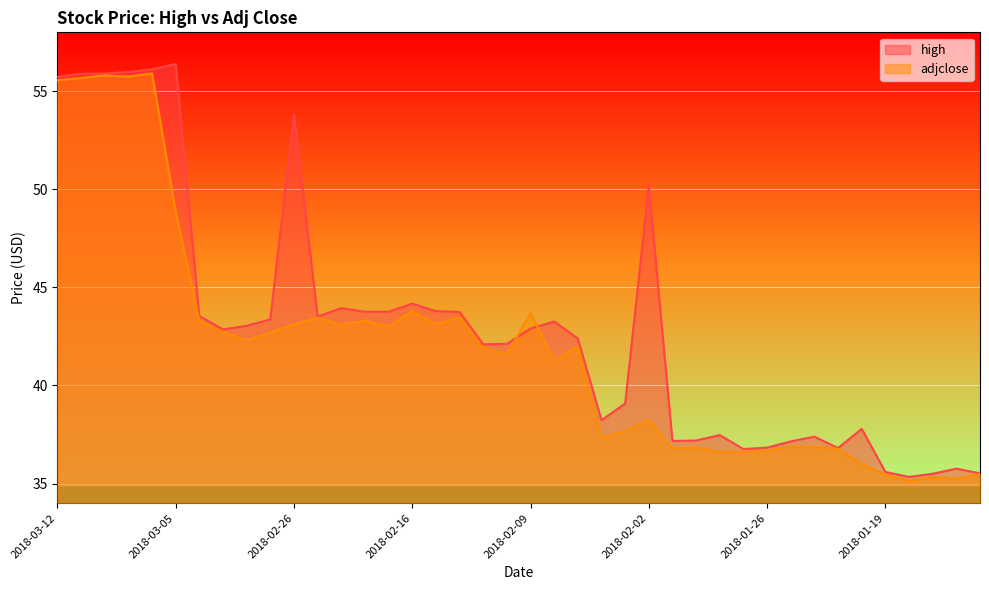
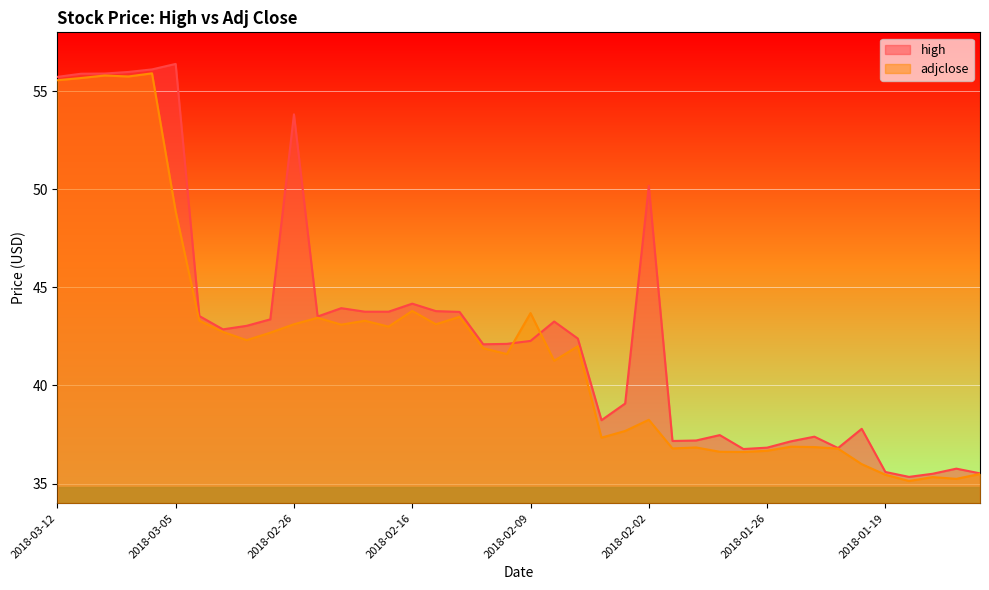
high, 2018-02-09: 42.9 -> 42.3
